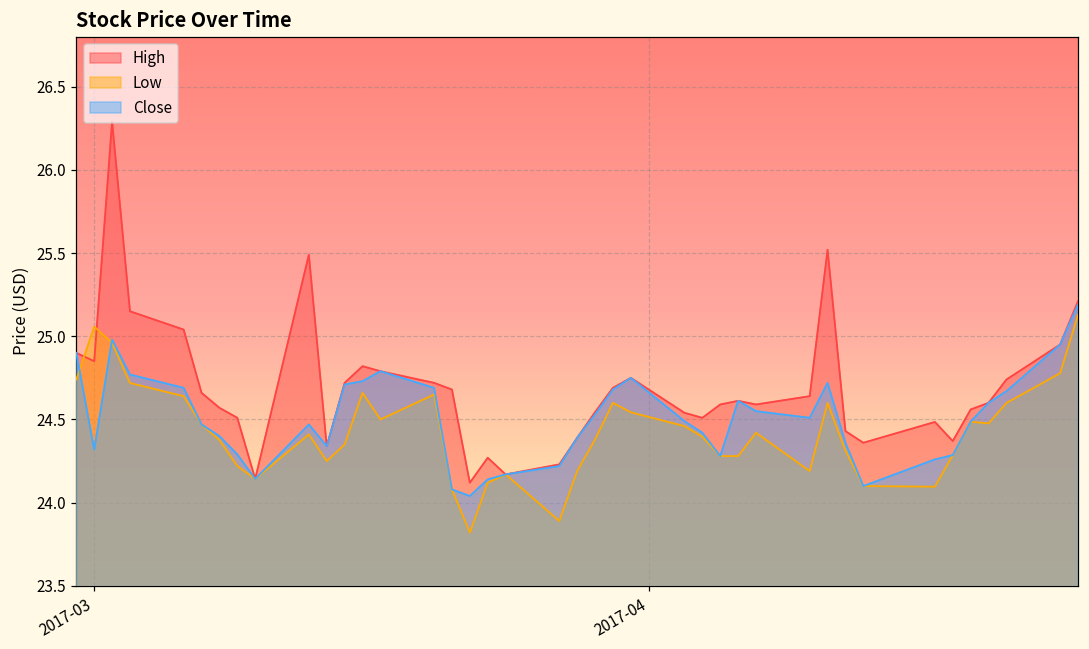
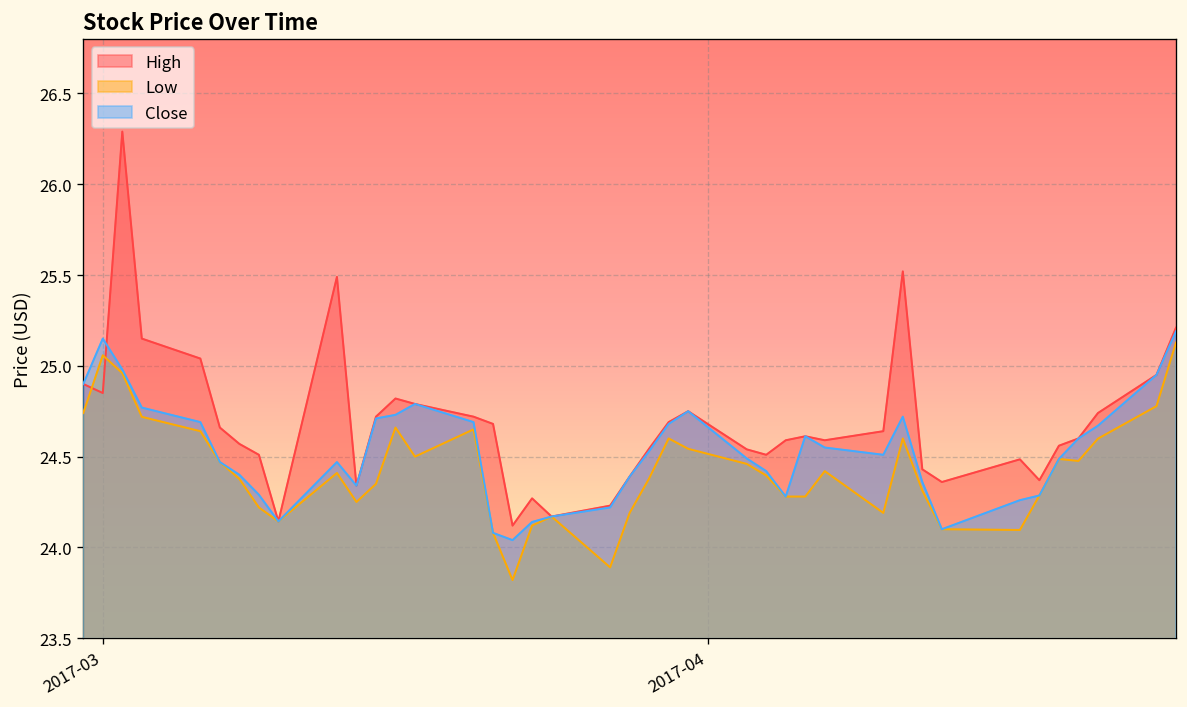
Close, 2017-03: 24.32 -> 25.15
